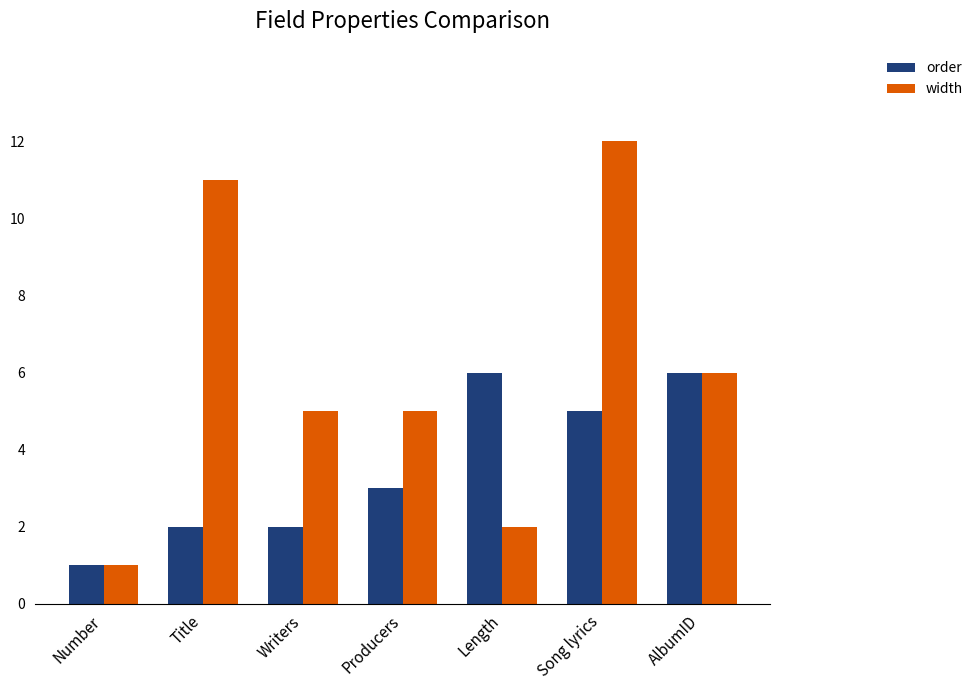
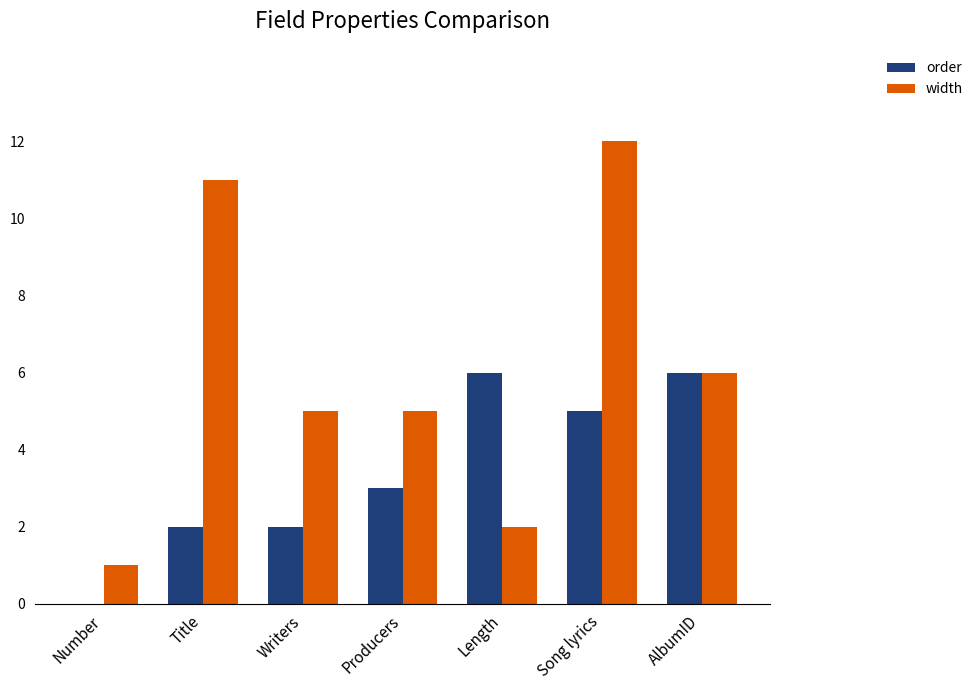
order, Number: 1 -> 0
